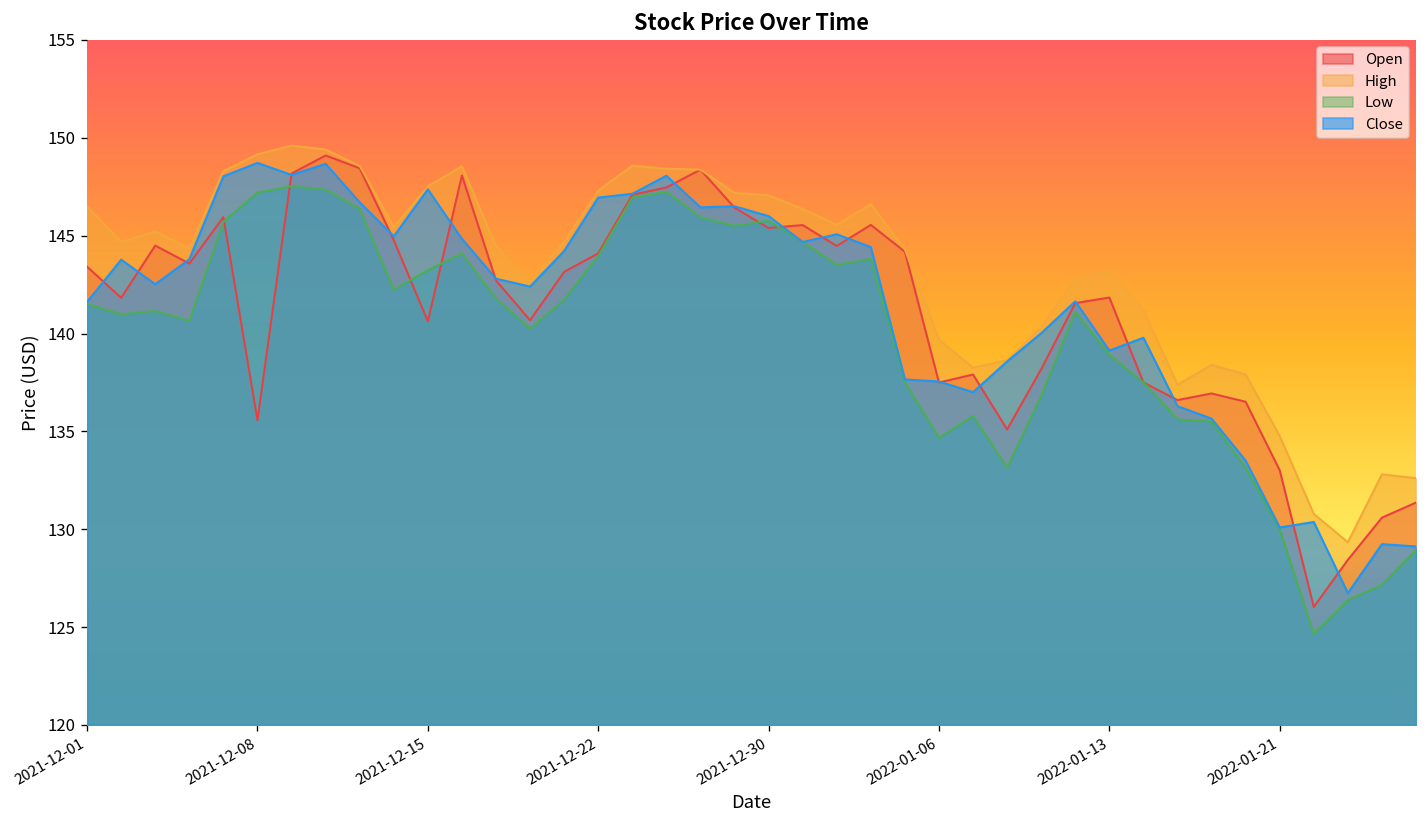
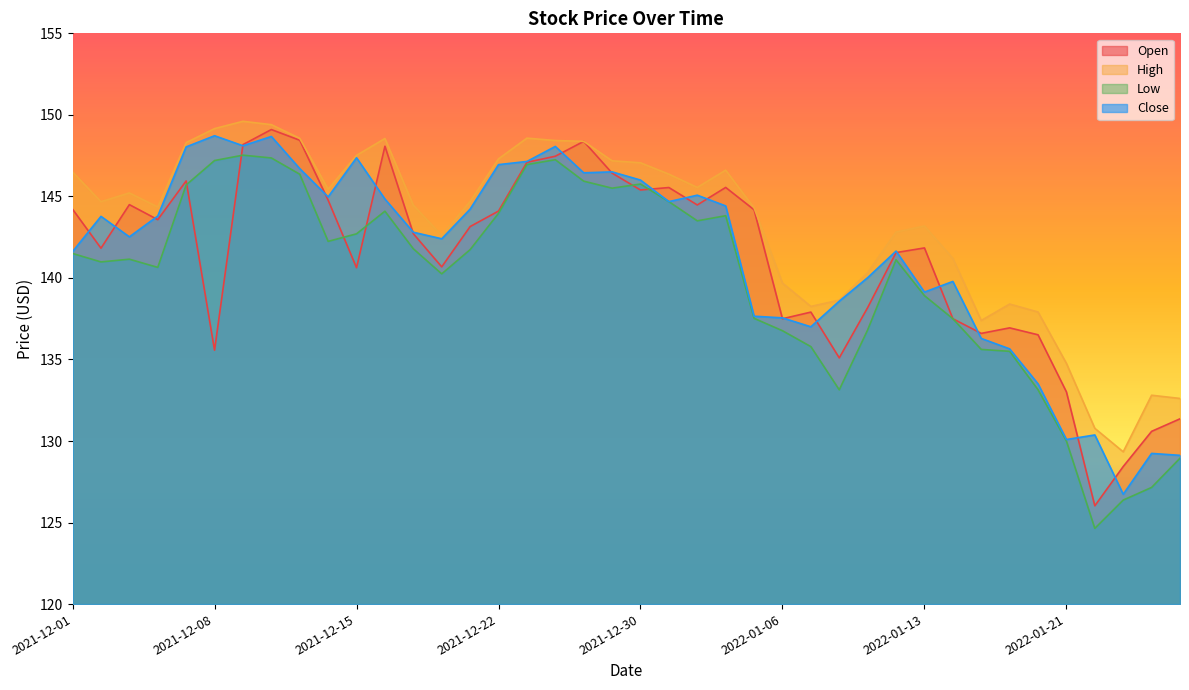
Open, 2021-12-01: 143.4 -> 144.2
Low, 2021-12-15: 143.2 -> 142.7
Low, 2022-01-06: 134.7 -> 136.8
